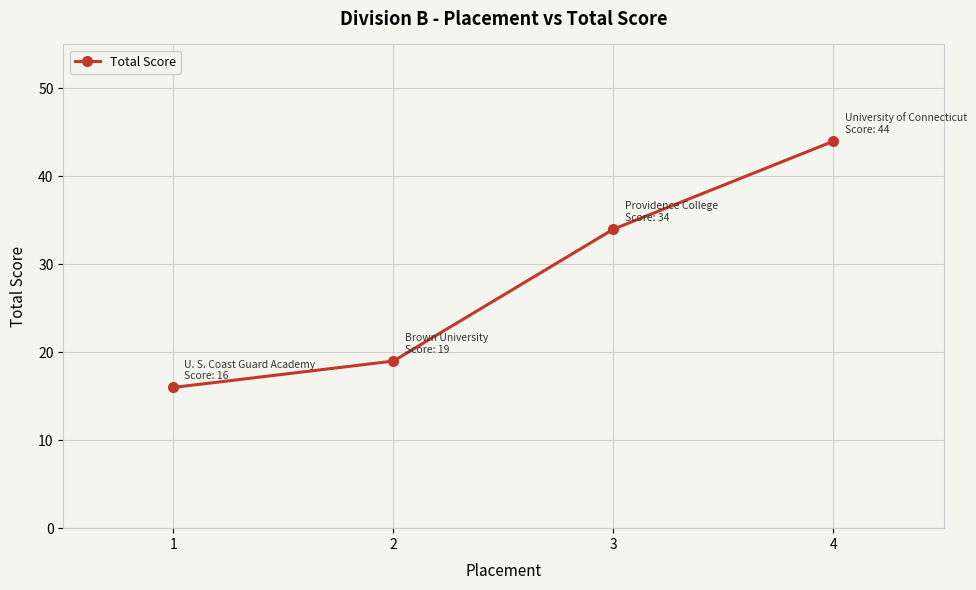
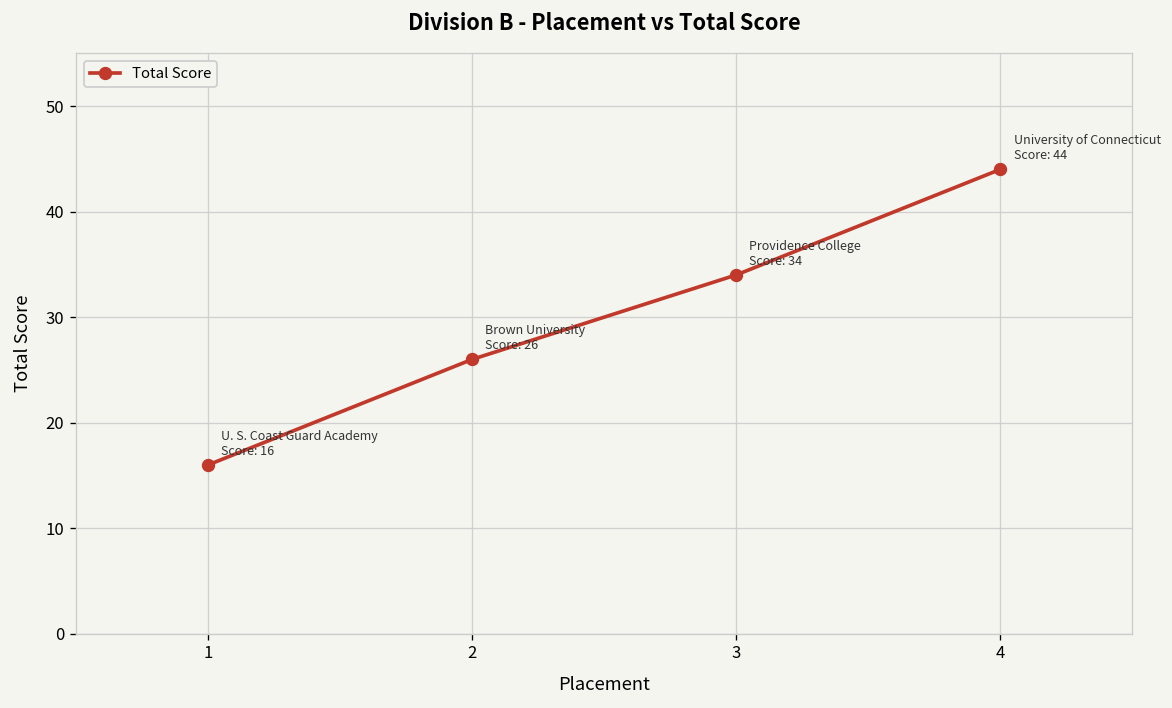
2: 19 -> 26
